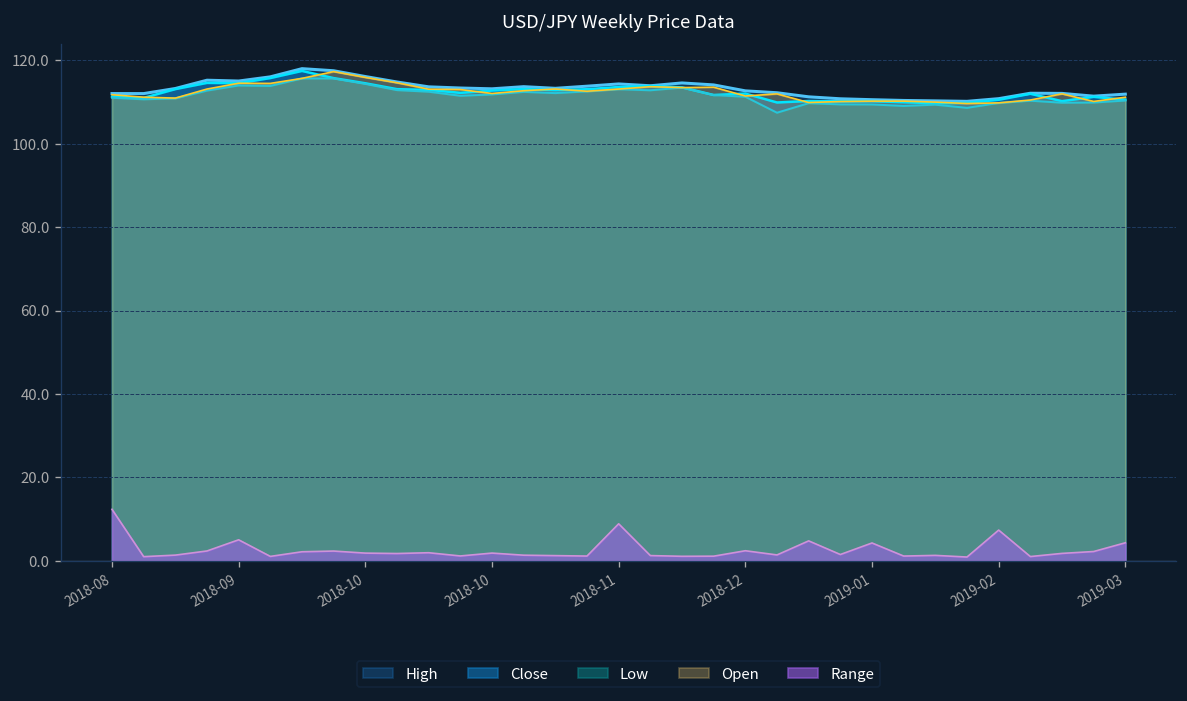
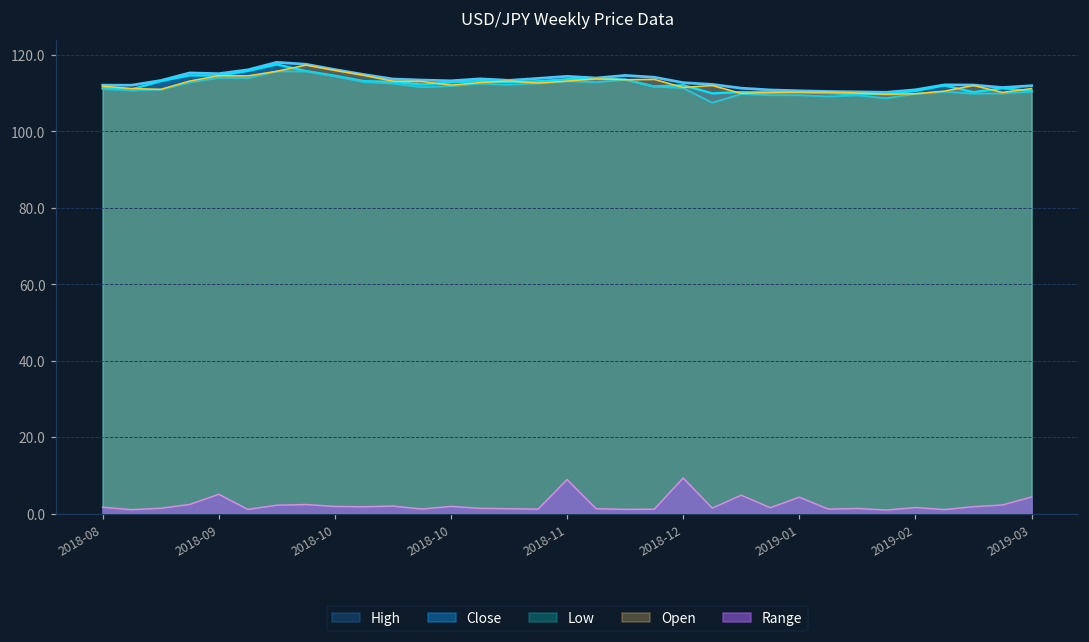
Range, 2018-08: 12 -> 2
Range, 2018-12: 2 -> 9
Range, 2019-02: 7 -> 2
